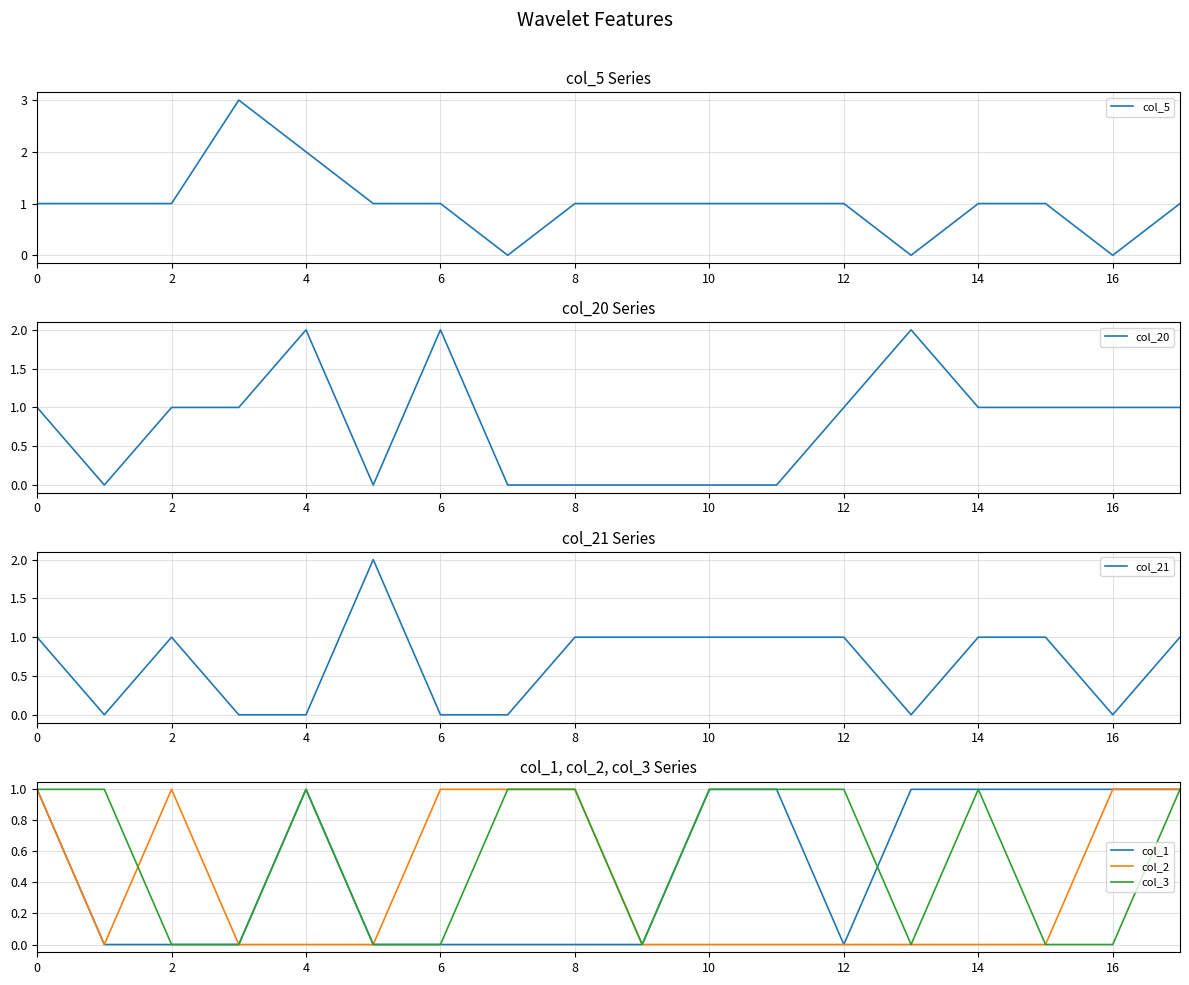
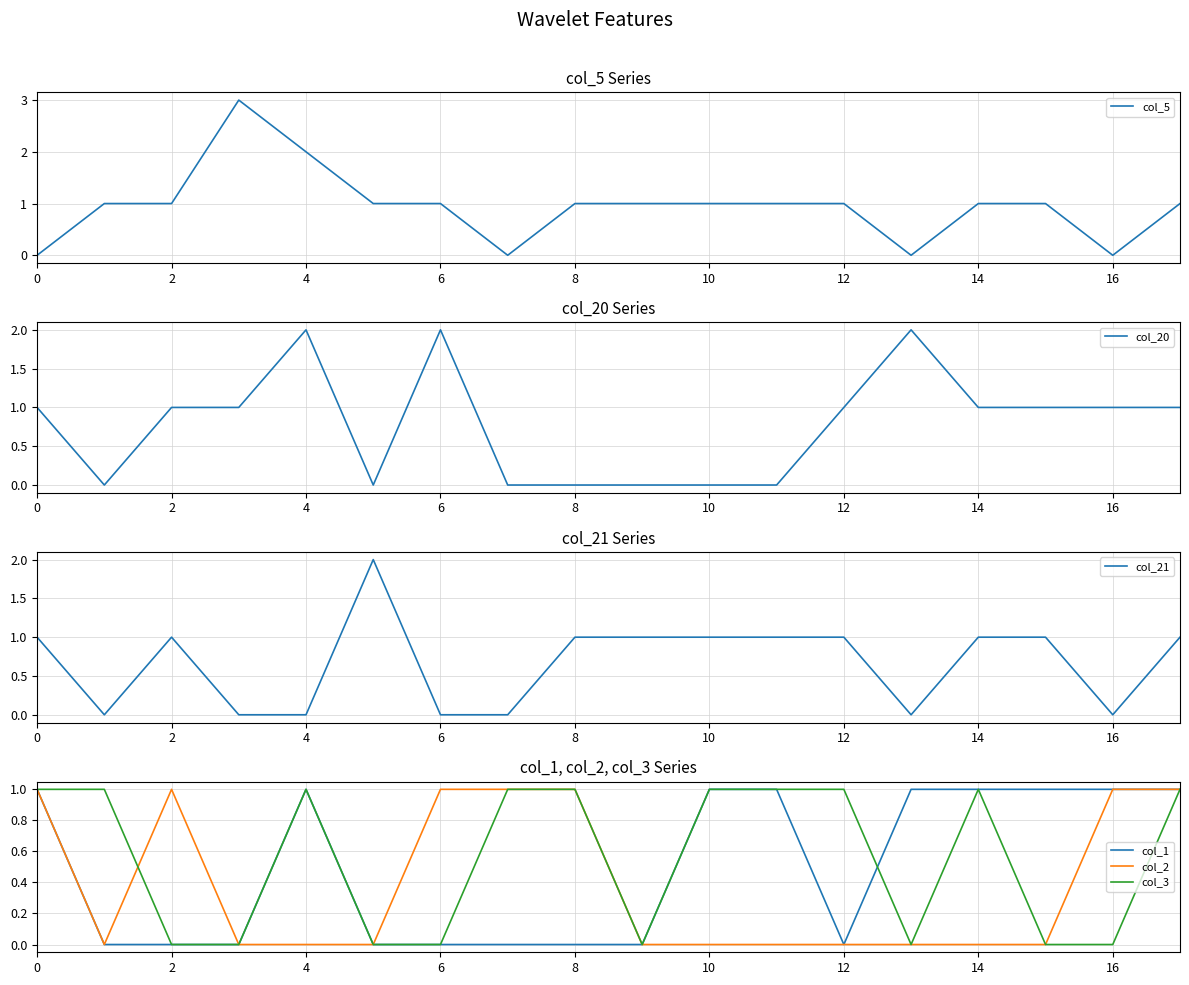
col_5 Series, 0: 1 -> 0
